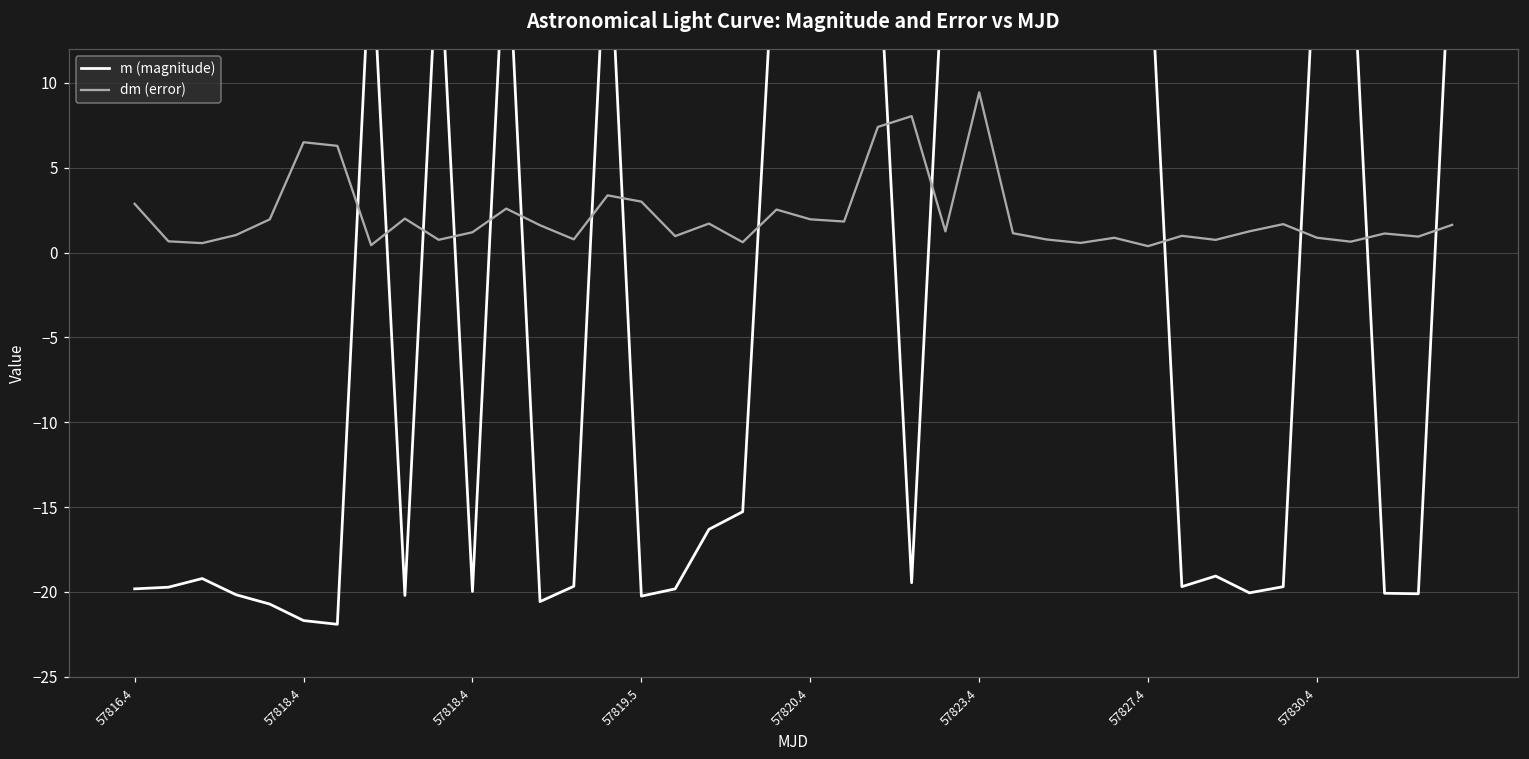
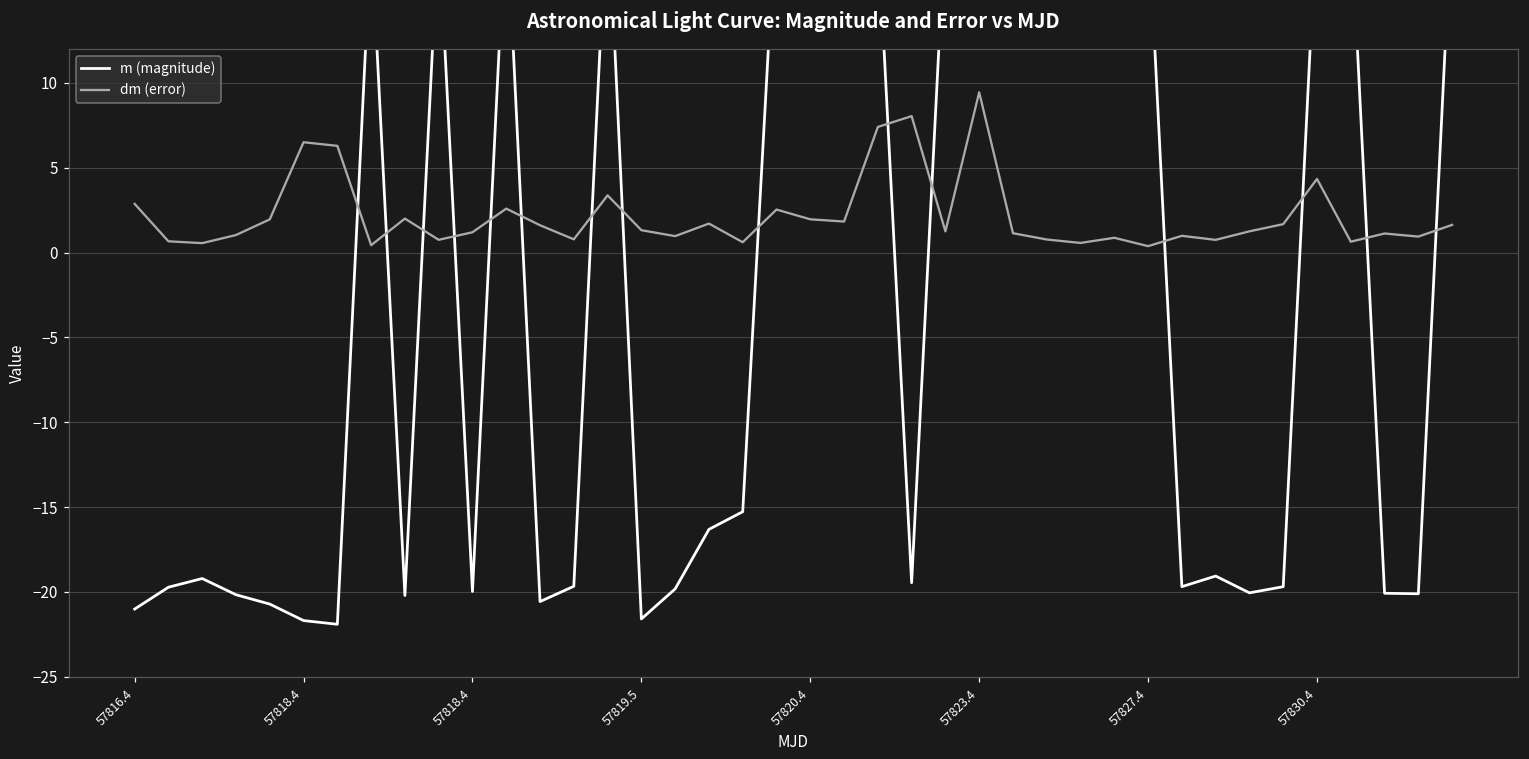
m (magnitude), 57816.4: -19.8 -> -21.0
m (magnitude), 57819.5: -20.2 -> -21.6
dm (error), 57819.5: 3.0 -> 1.3
dm (error), 57830.4: 0.9 -> 4.3
